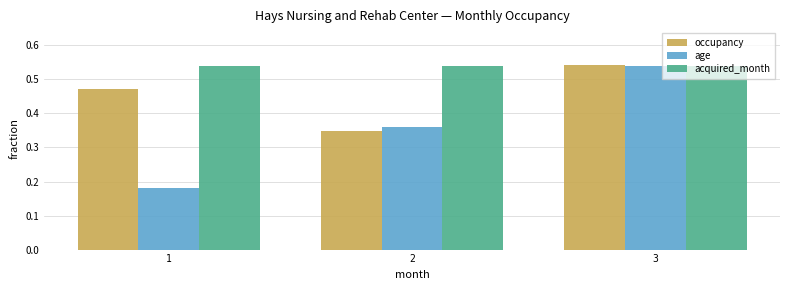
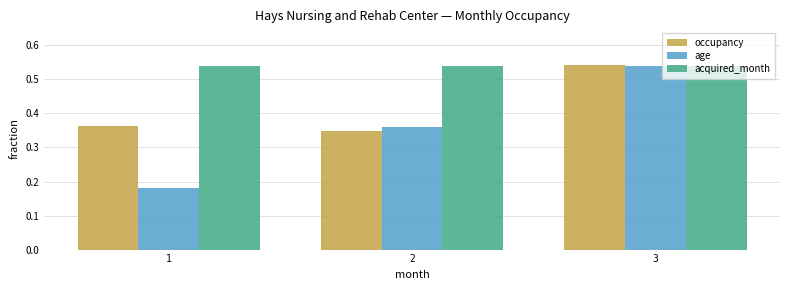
occupancy, 1: 0.47 -> 0.36
